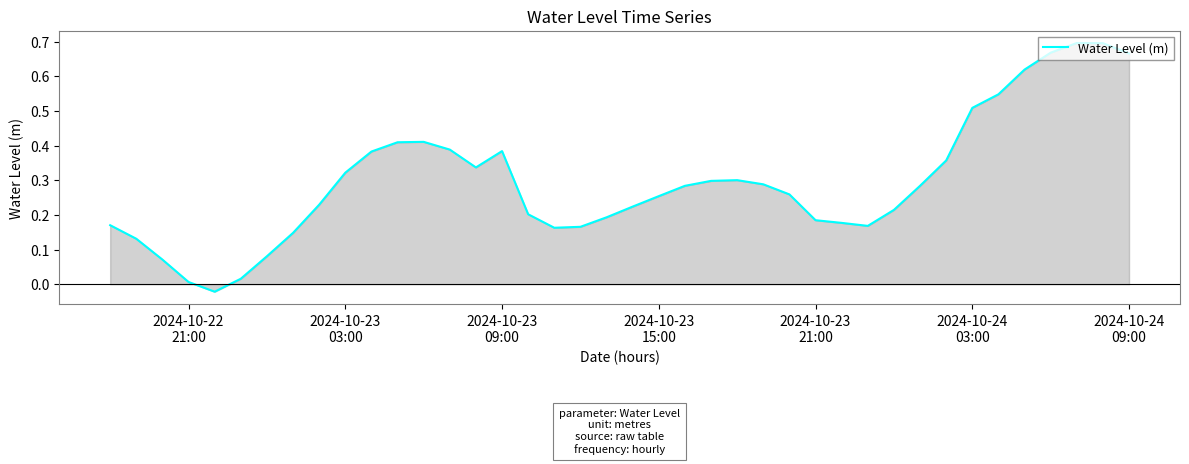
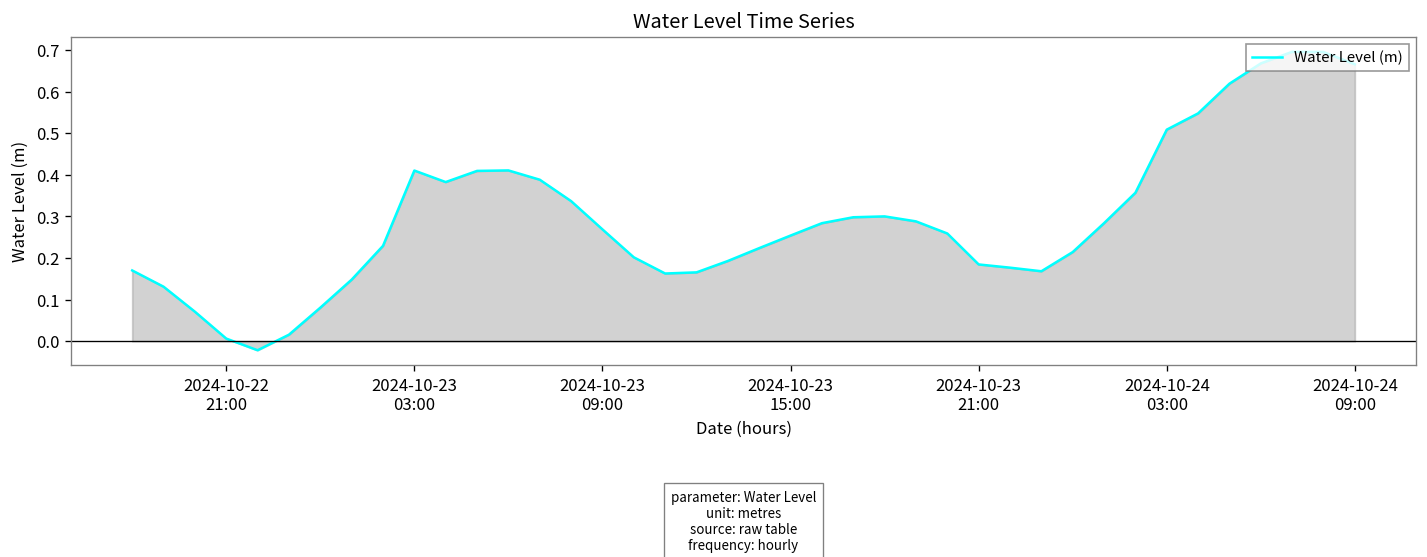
Water Level (m), 2024-10-23 03:00: 0.32 -> 0.41
Water Level (m), 2024-10-23 09:00: 0.38 -> 0.27
